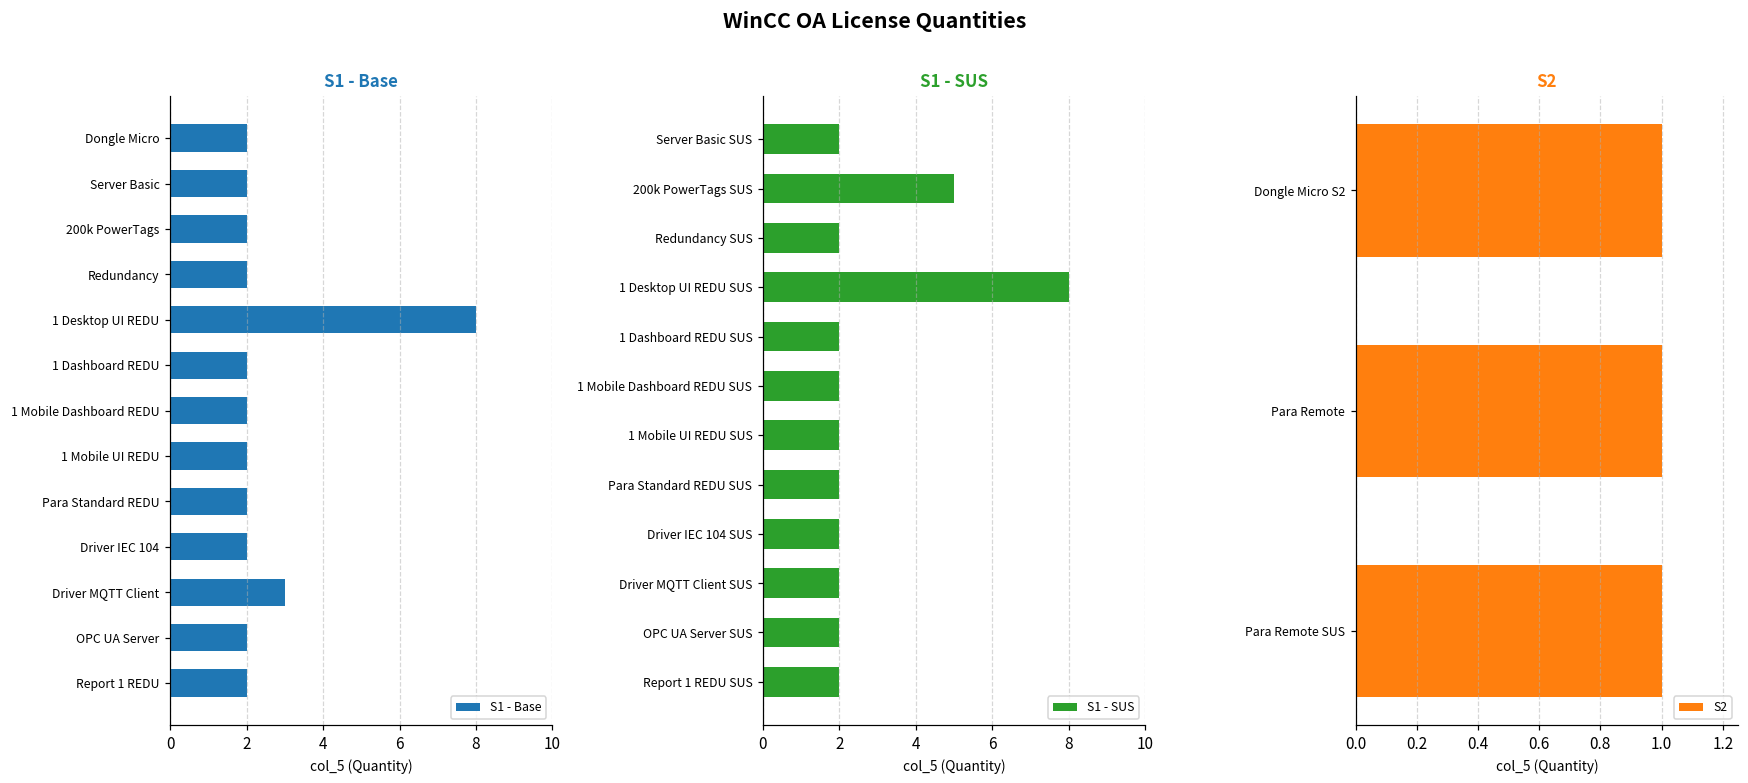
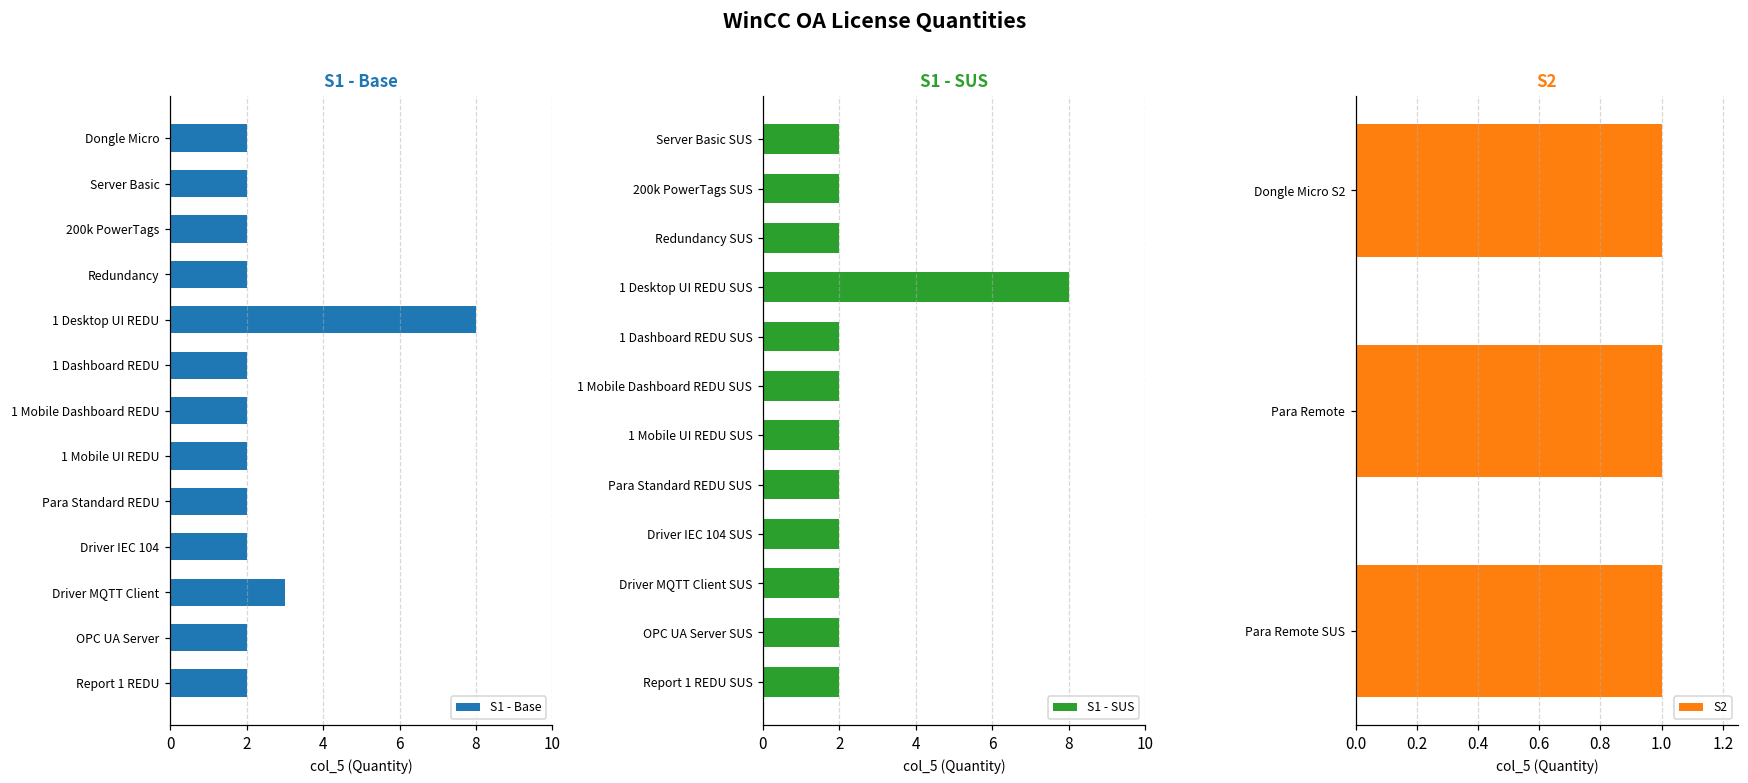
S1 - SUS, 200k PowerTags SUS: 5 -> 2
